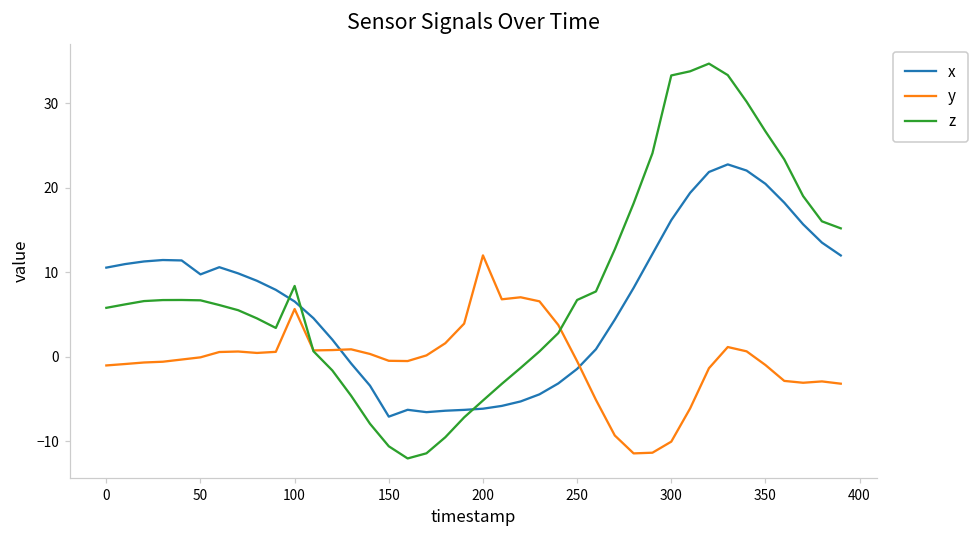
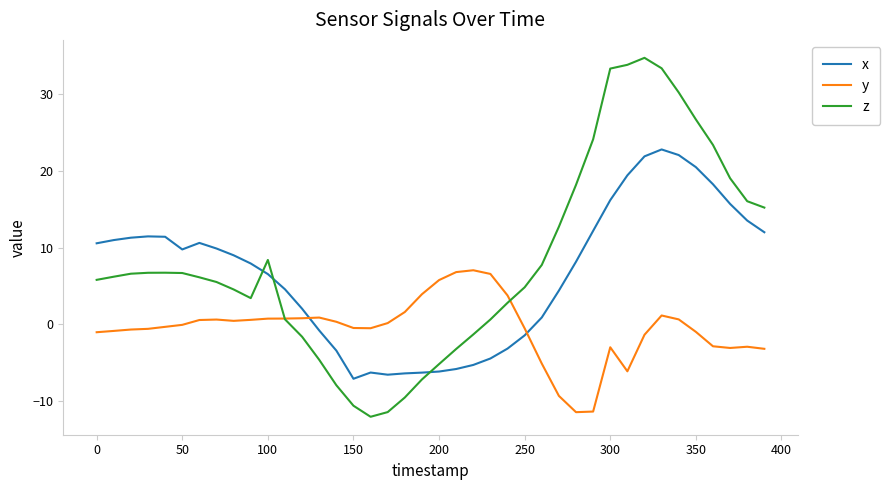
y, 100: 6 -> 1
y, 200: 12 -> 6
z, 250: 7 -> 5
y, 300: -10 -> -3
